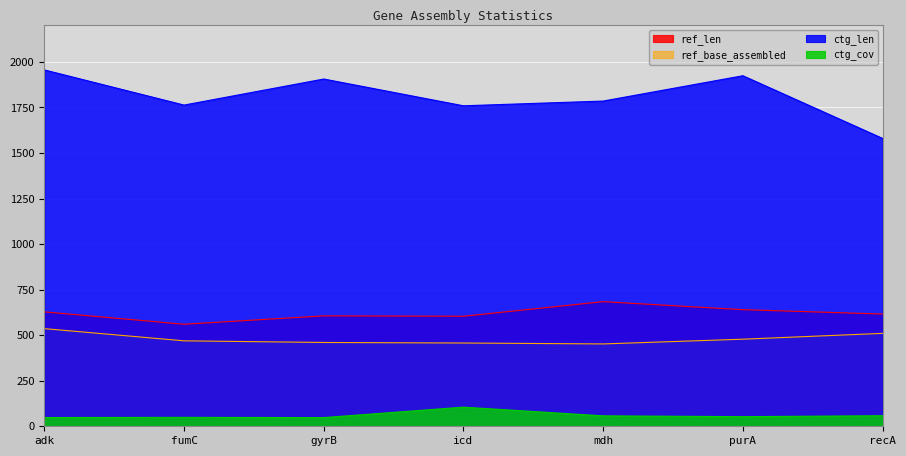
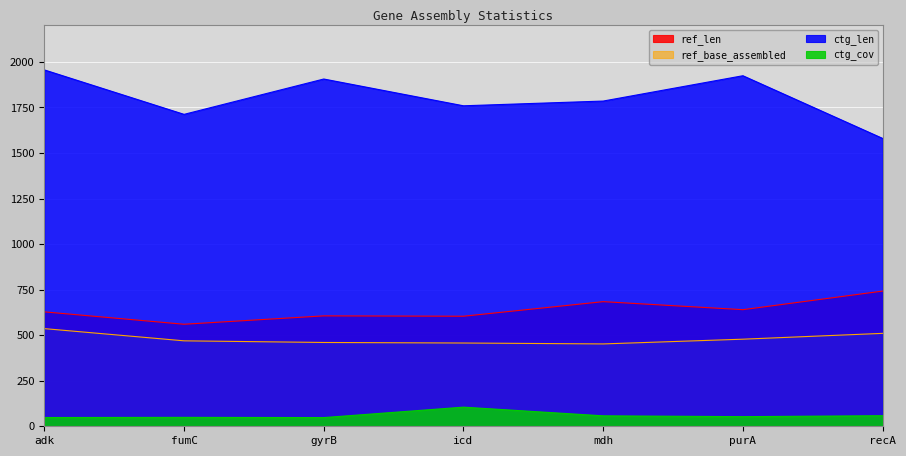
ctg_len, fumC: 1760 -> 1710
ref_len, recA: 620 -> 740
